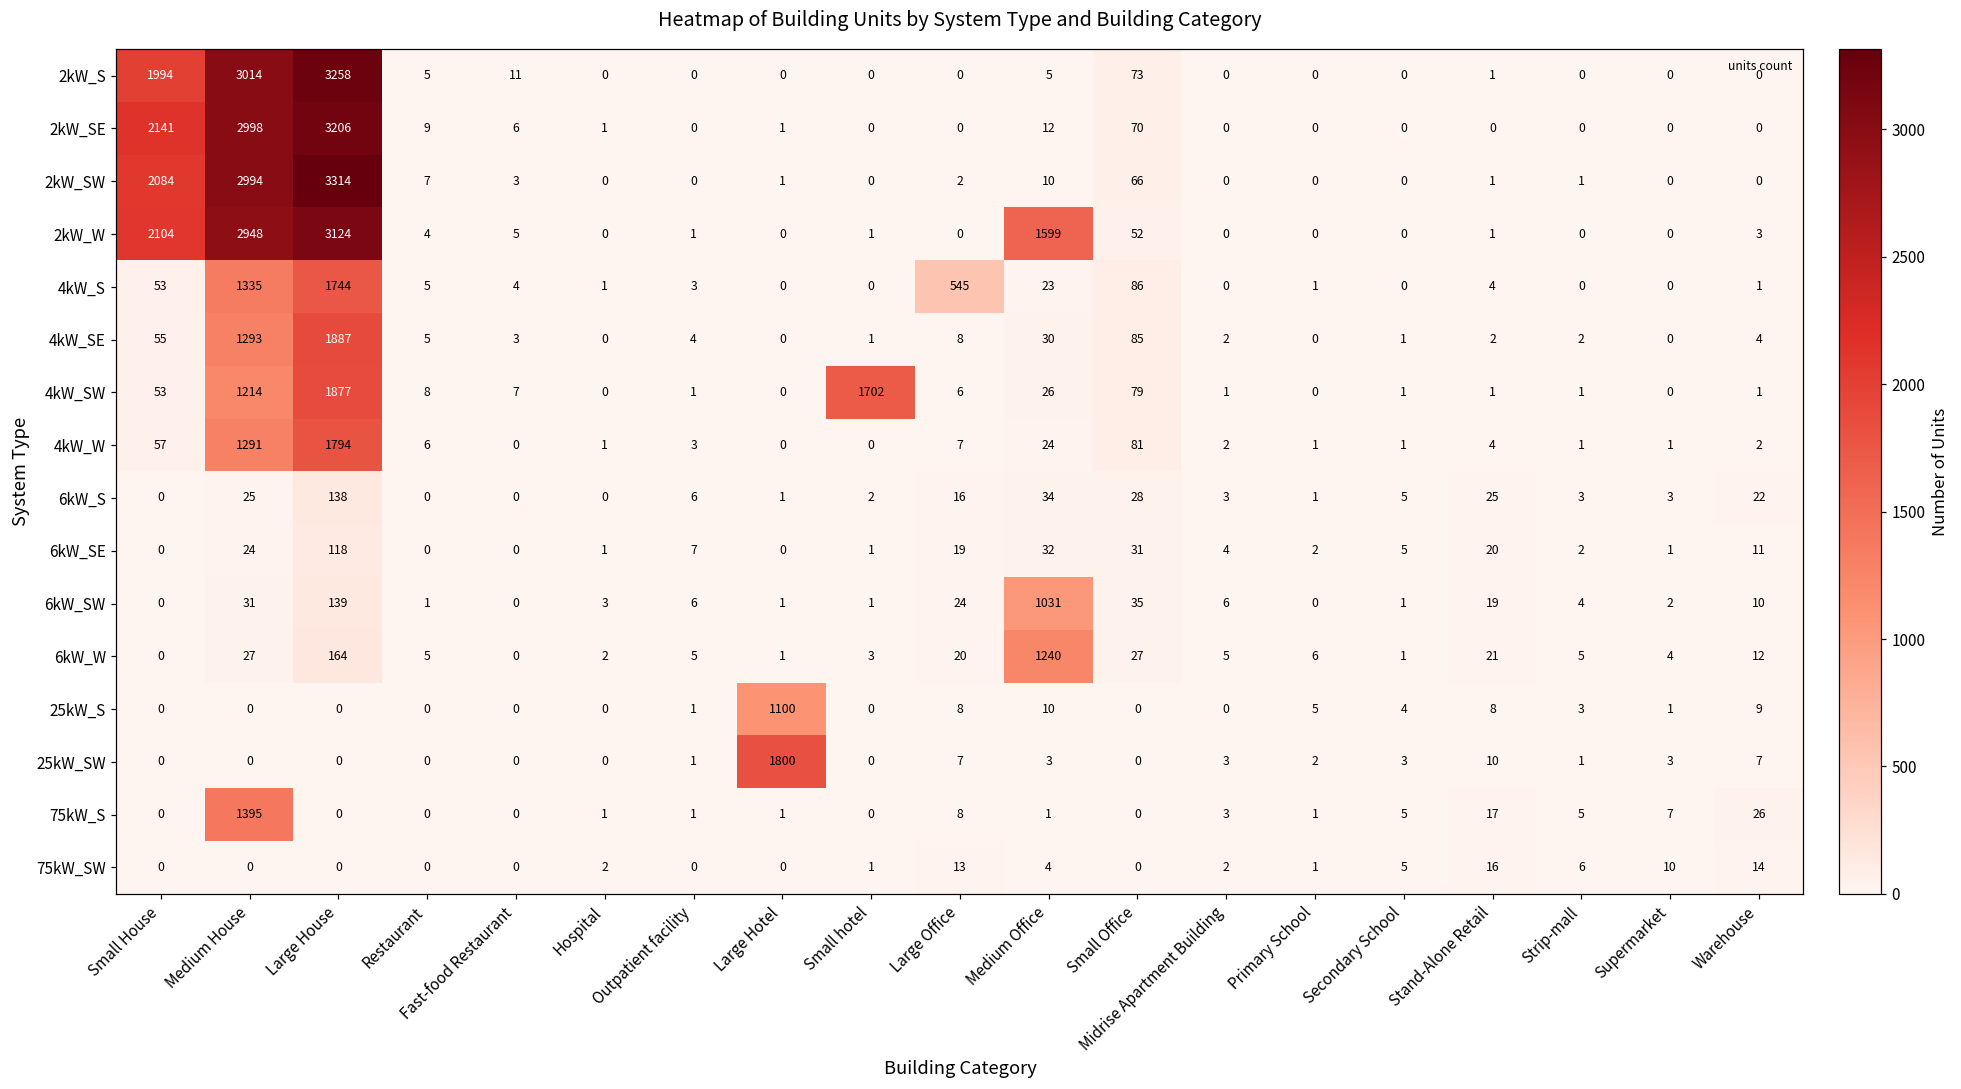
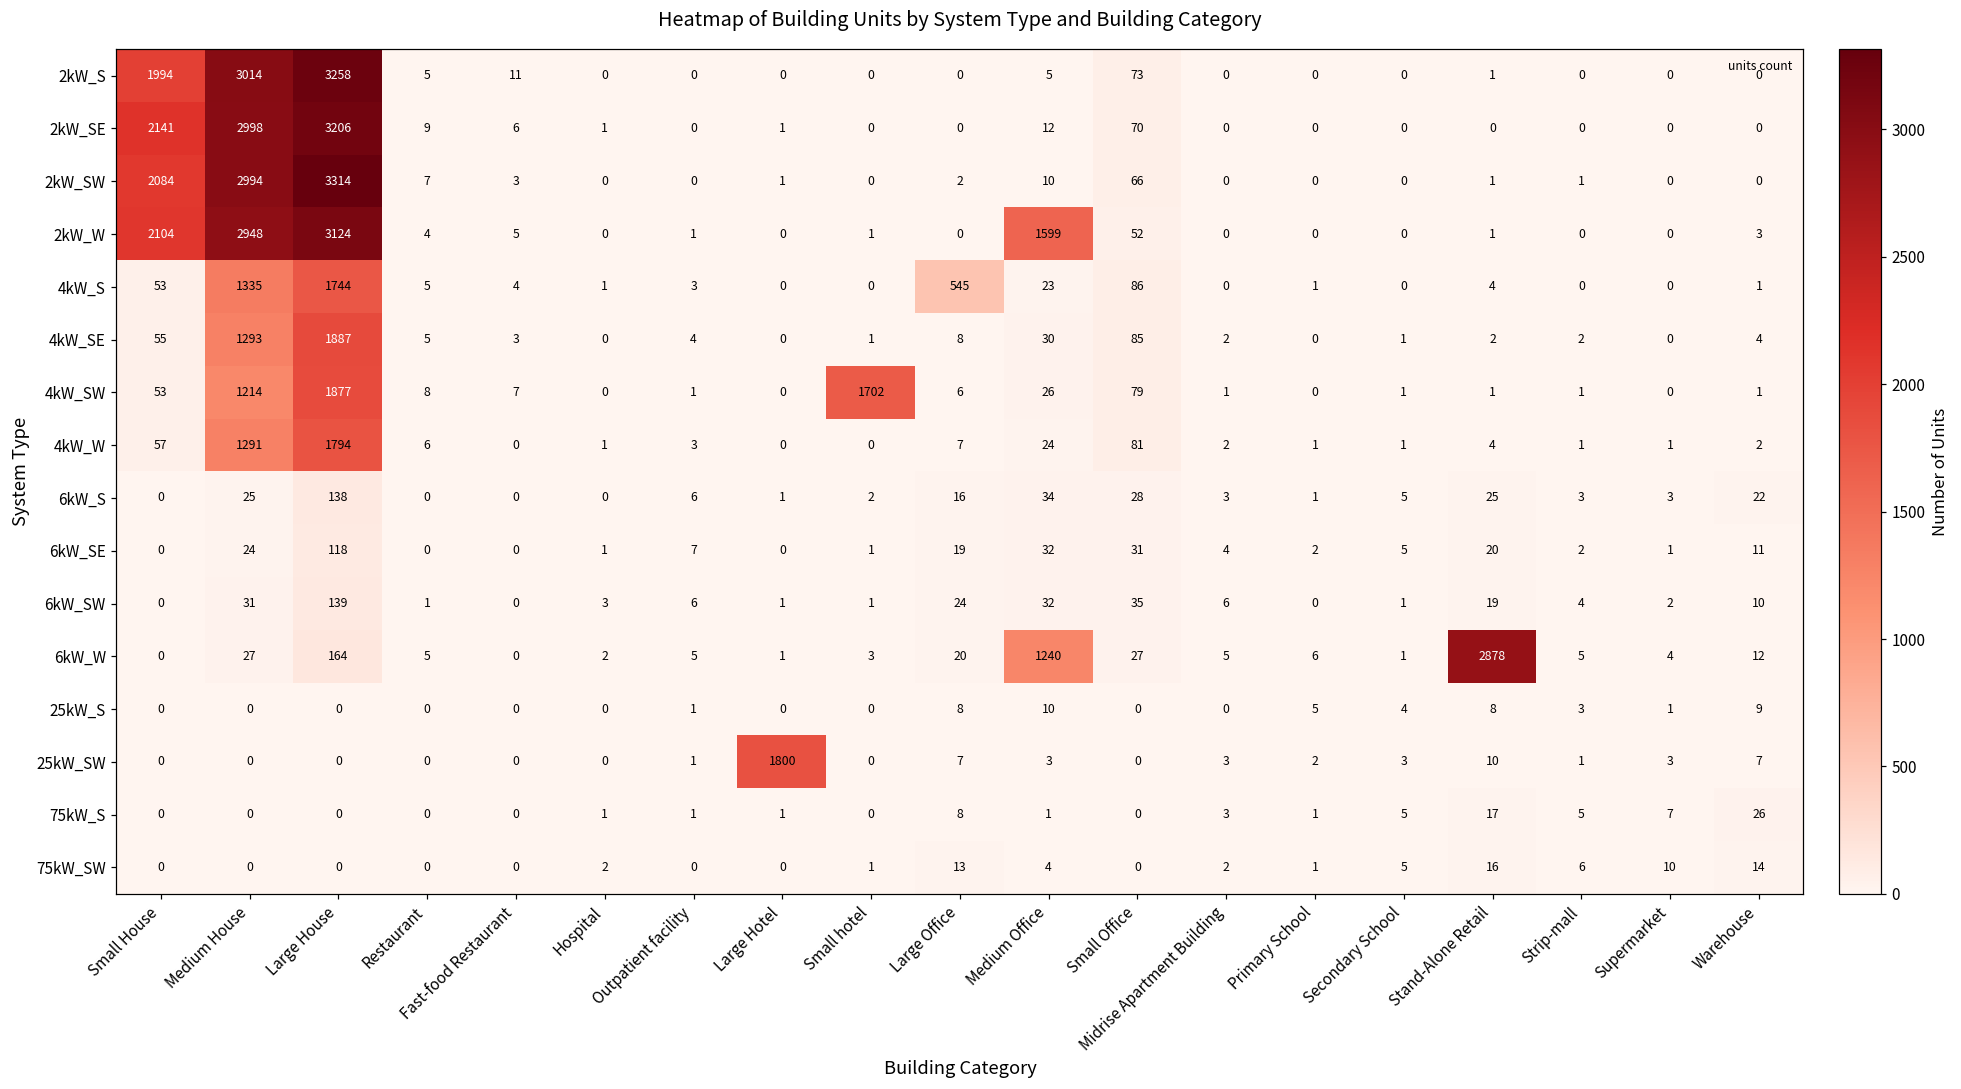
6kW_SW, Medium Office: 1031 -> 32
6kW_W, Stand-Alone Retail: 21 -> 2878
25kW_S, Large Hotel: 1100 -> 0
75kW_S, Medium House: 1395 -> 0
